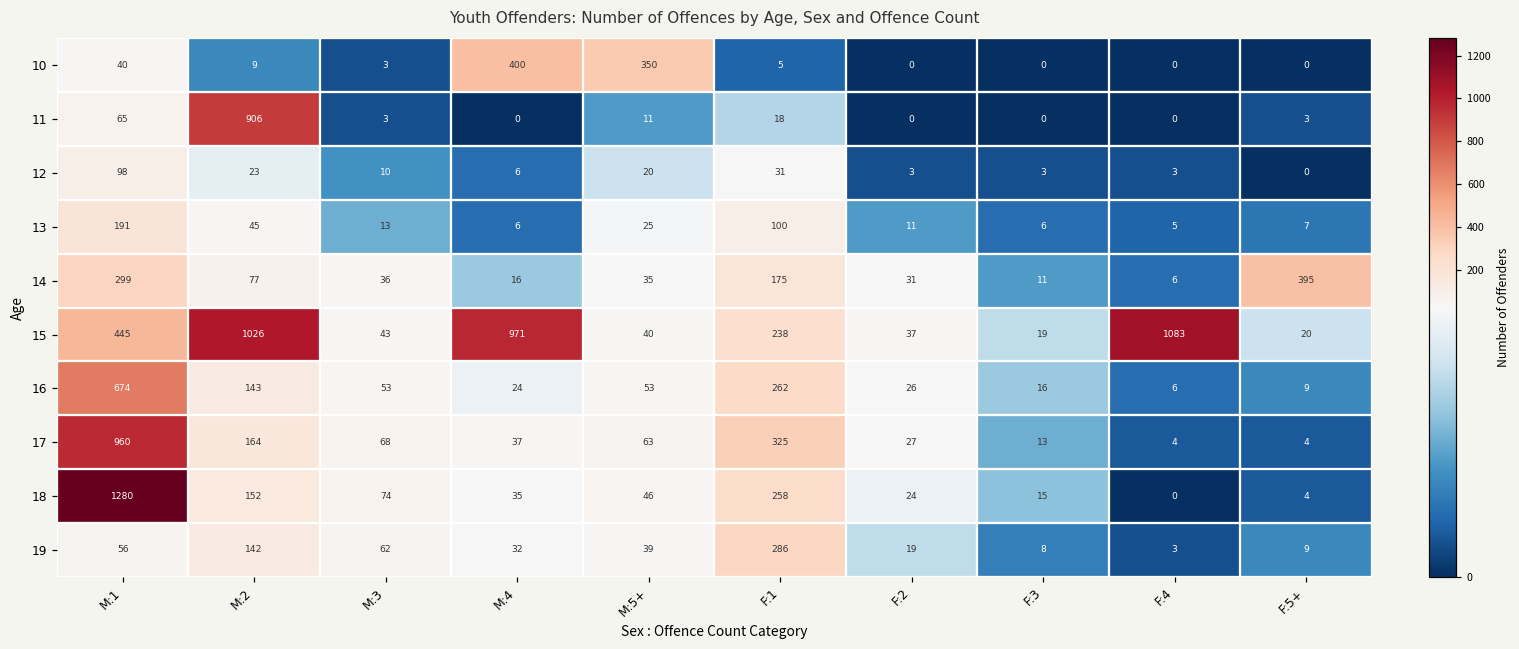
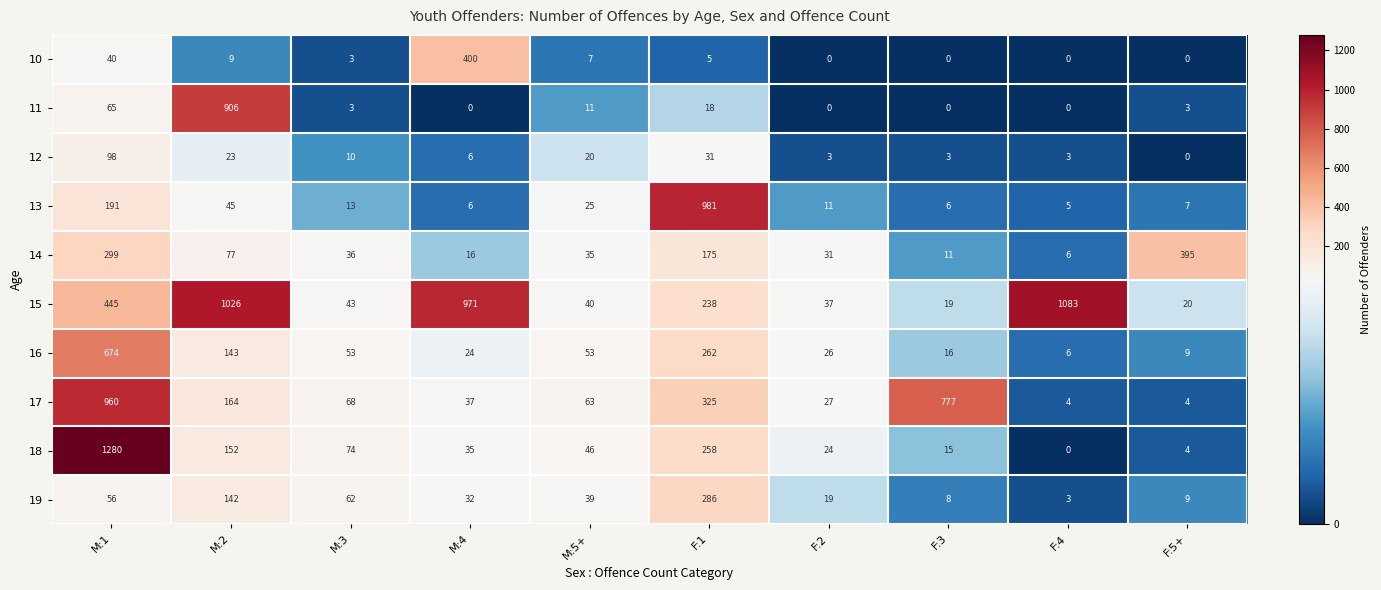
10, M:5+: 350 -> 7
13, F:1: 100 -> 981
17, F:3: 13 -> 777
